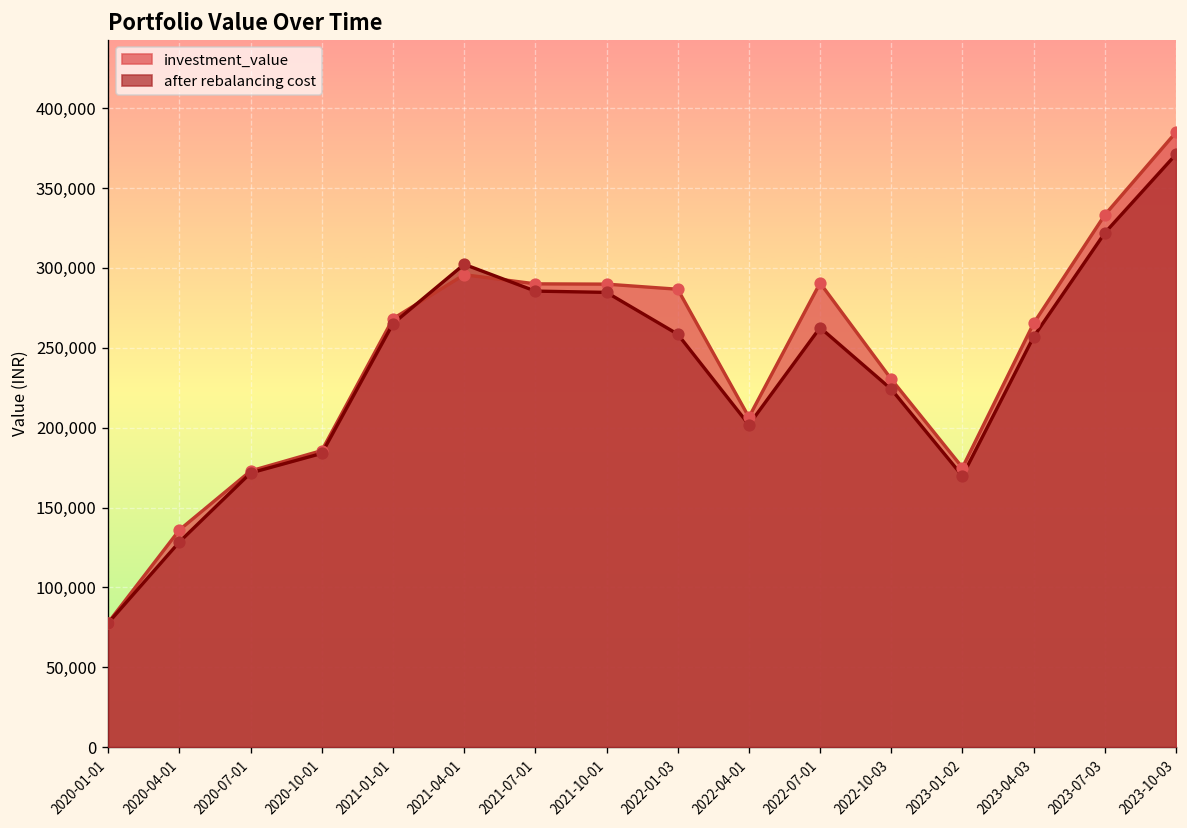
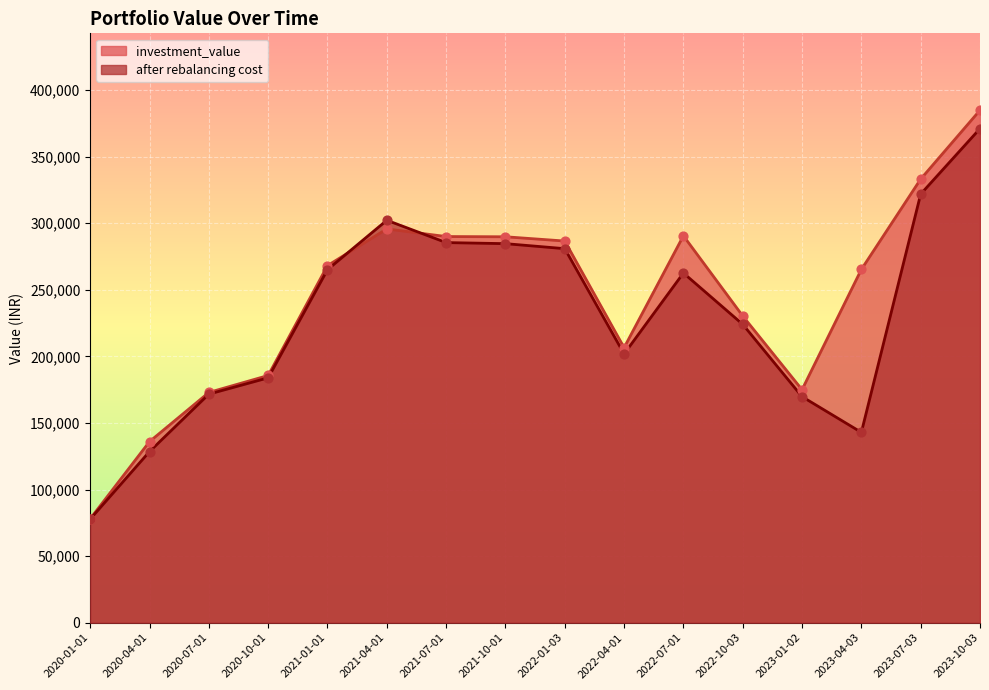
after rebalancing cost, 2022-01-03: 259,000 -> 281,000
after rebalancing cost, 2023-04-03: 257,000 -> 143,000
